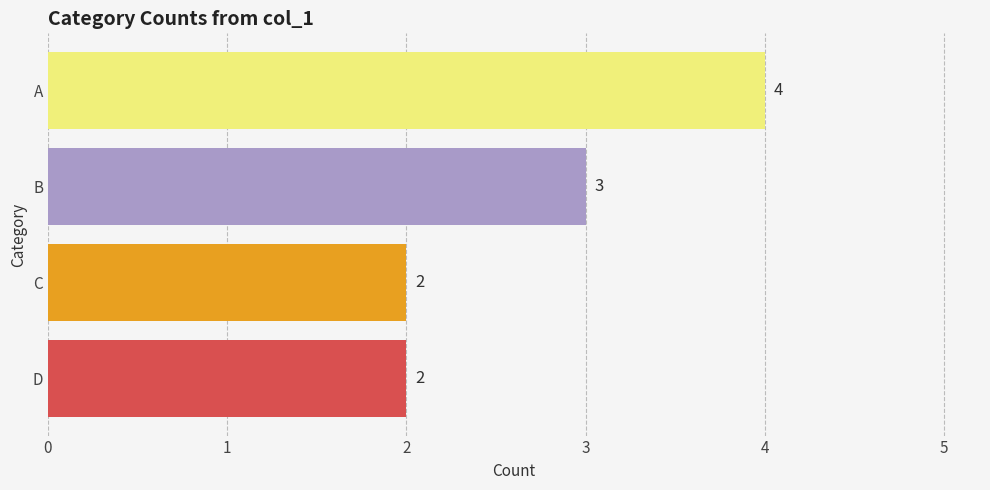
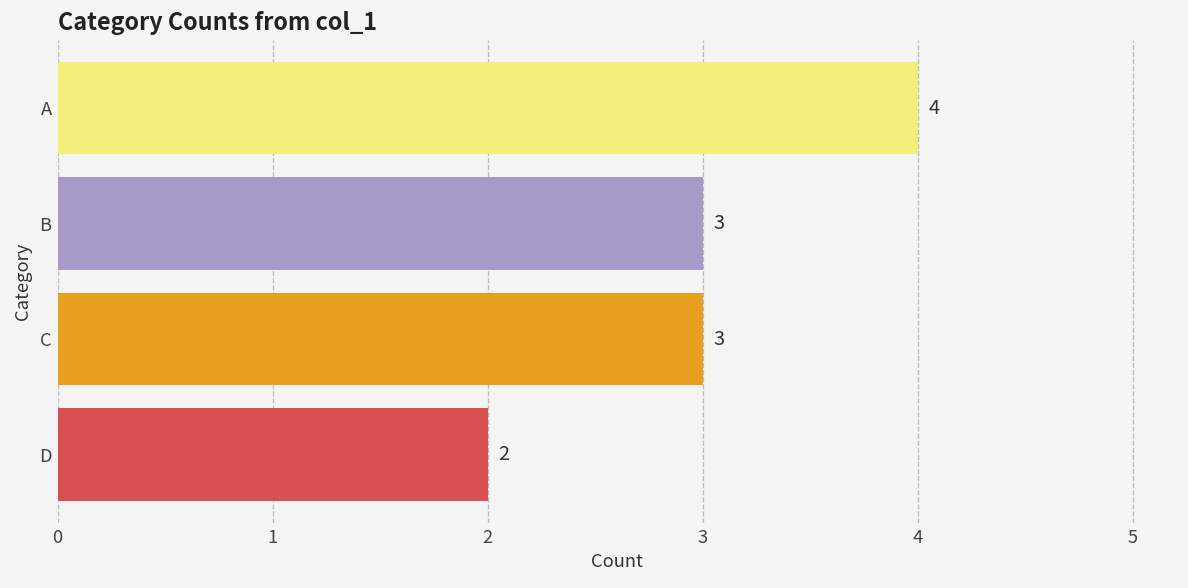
C: 2 -> 3
